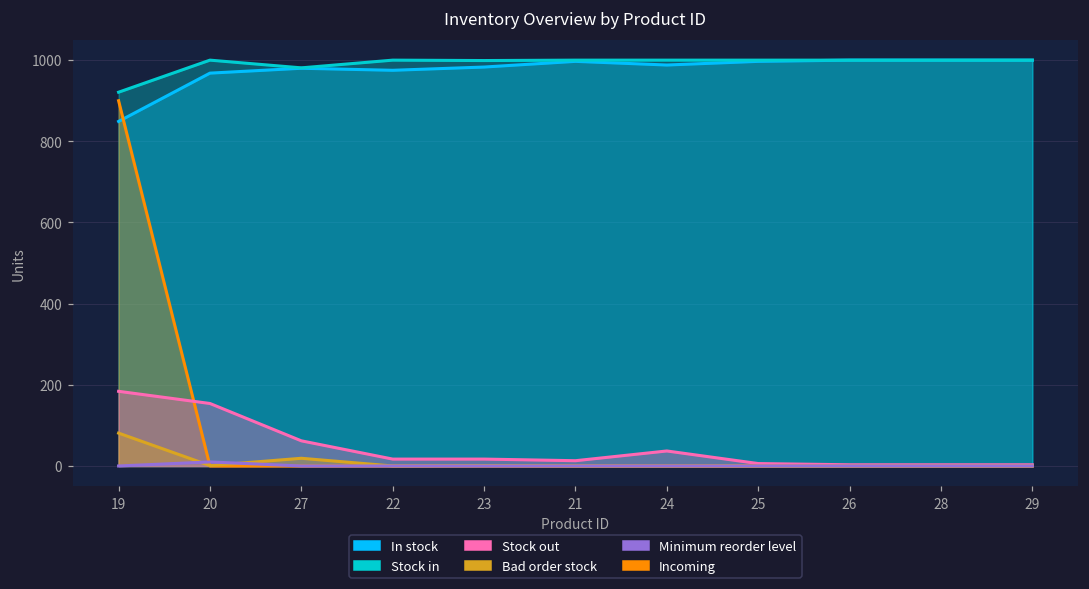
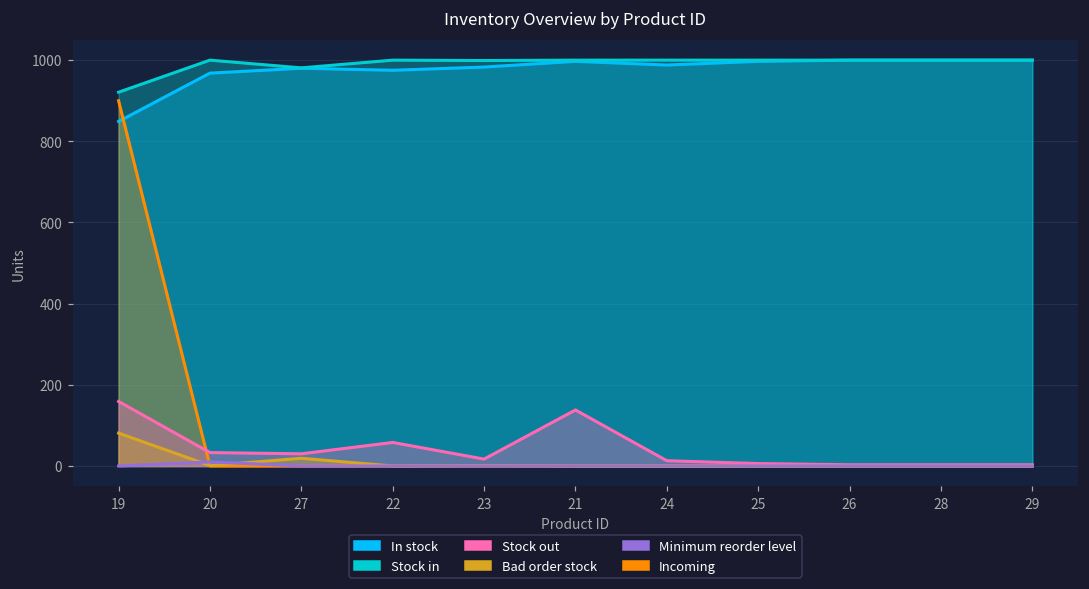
Stock out, 19: 180 -> 160
Stock out, 20: 150 -> 30
Stock out, 27: 60 -> 30
Stock out, 22: 20 -> 60
Stock out, 21: 10 -> 140
Stock out, 24: 40 -> 10
